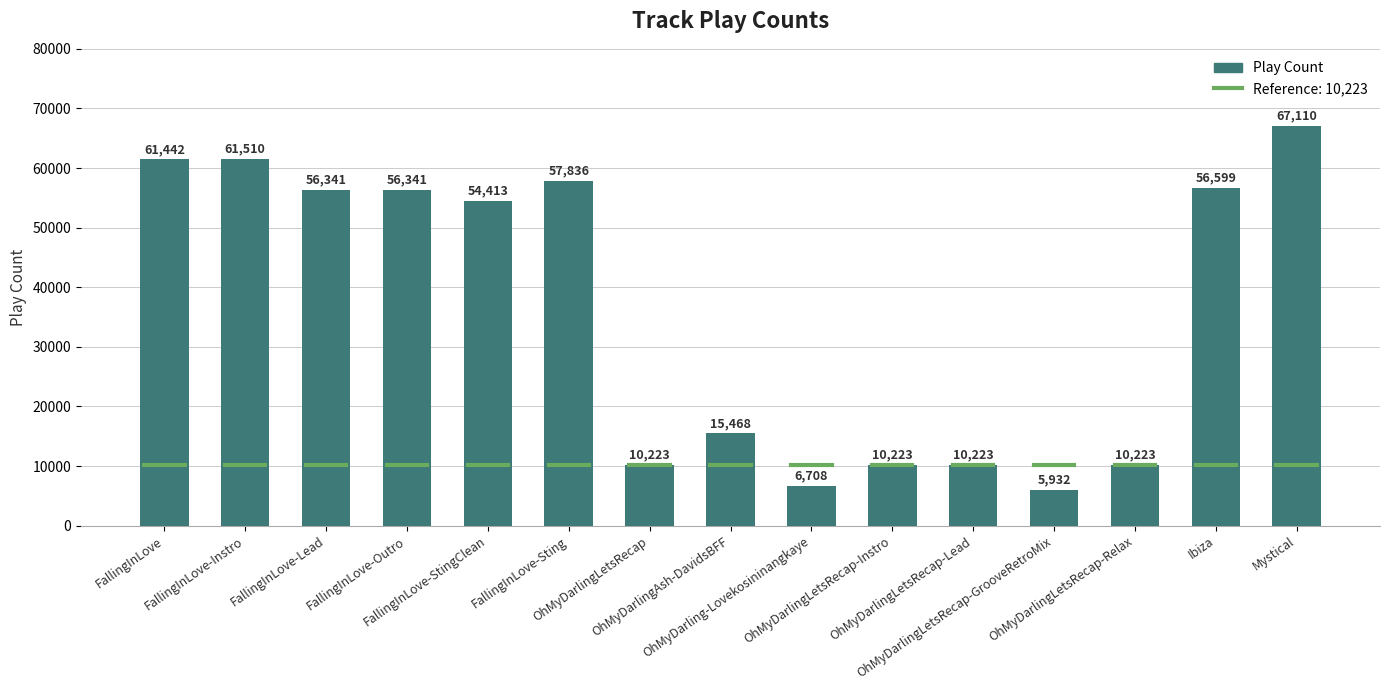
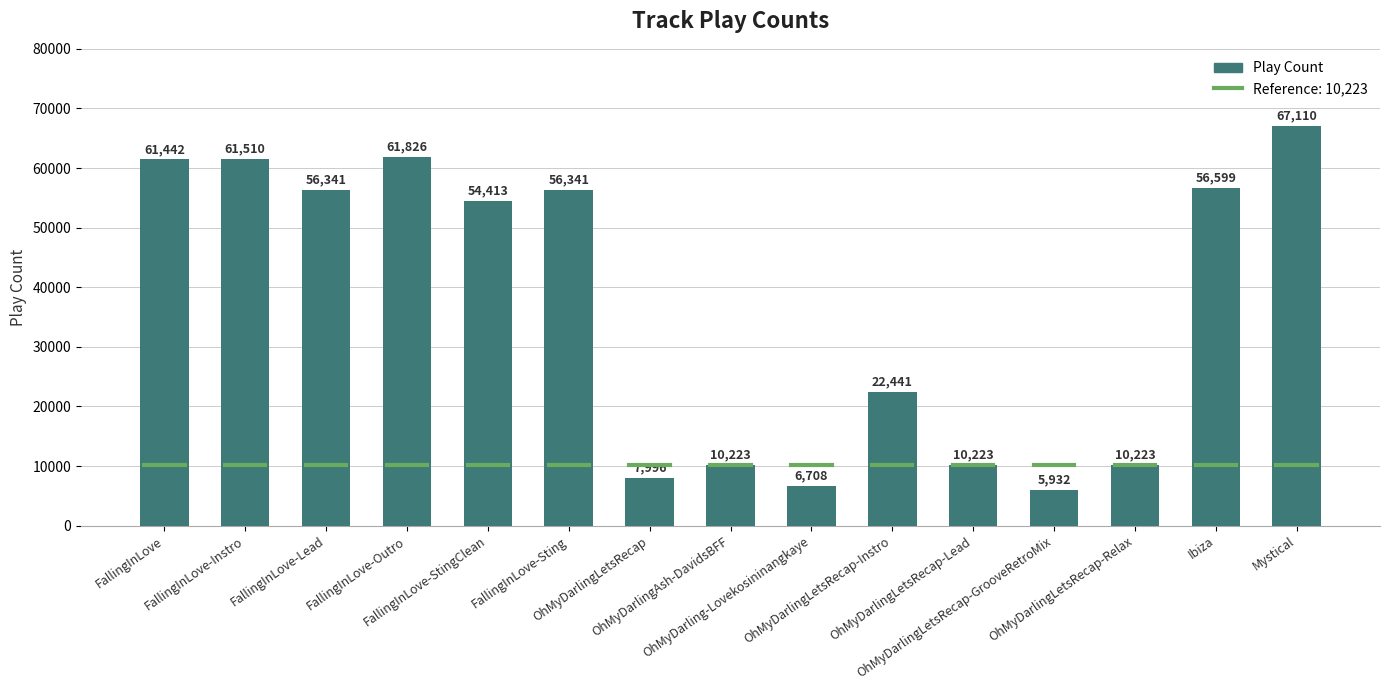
Play Count, FallingInLove-Outro: 56,341 -> 61,826
Play Count, FallingInLove-Sting: 57,836 -> 56,341
Play Count, OhMyDarlingLetsRecap: 10,223 -> 7,996
Play Count, OhMyDarlingAsh-DavidsBFF: 15,468 -> 10,223
Play Count, OhMyDarlingLetsRecap-Instro: 10,223 -> 22,441
